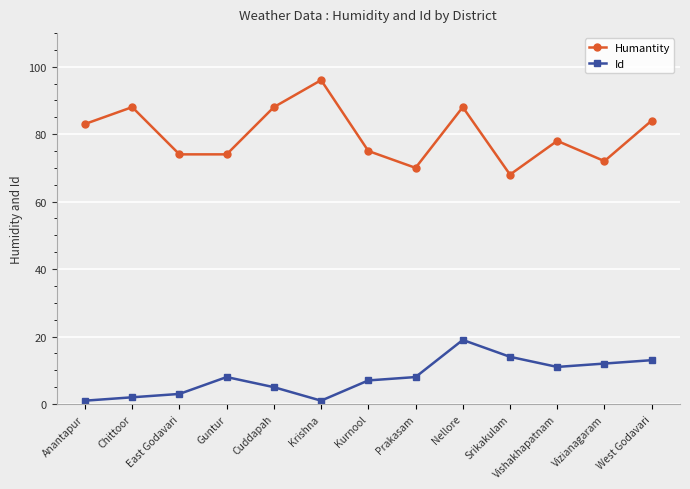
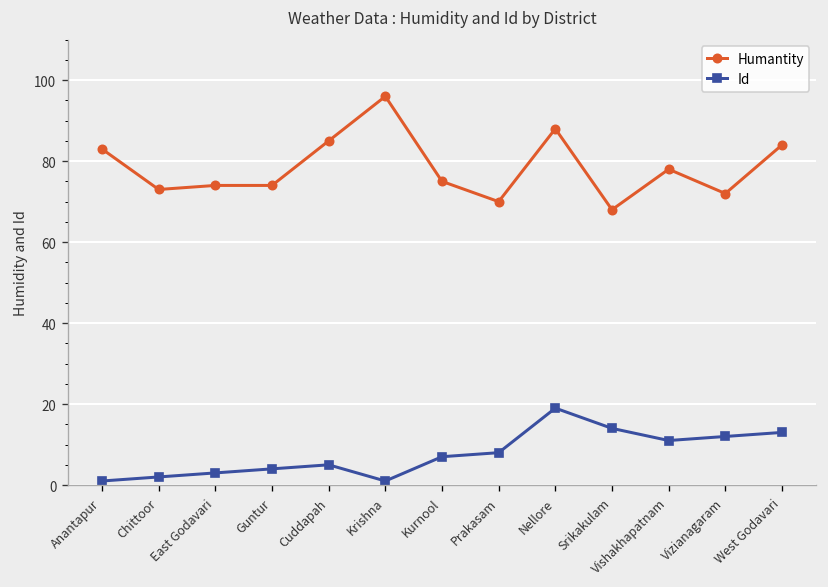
Humantity, Chittoor: 88 -> 73
Id, Guntur: 8 -> 4
Humantity, Cuddapah: 88 -> 85
